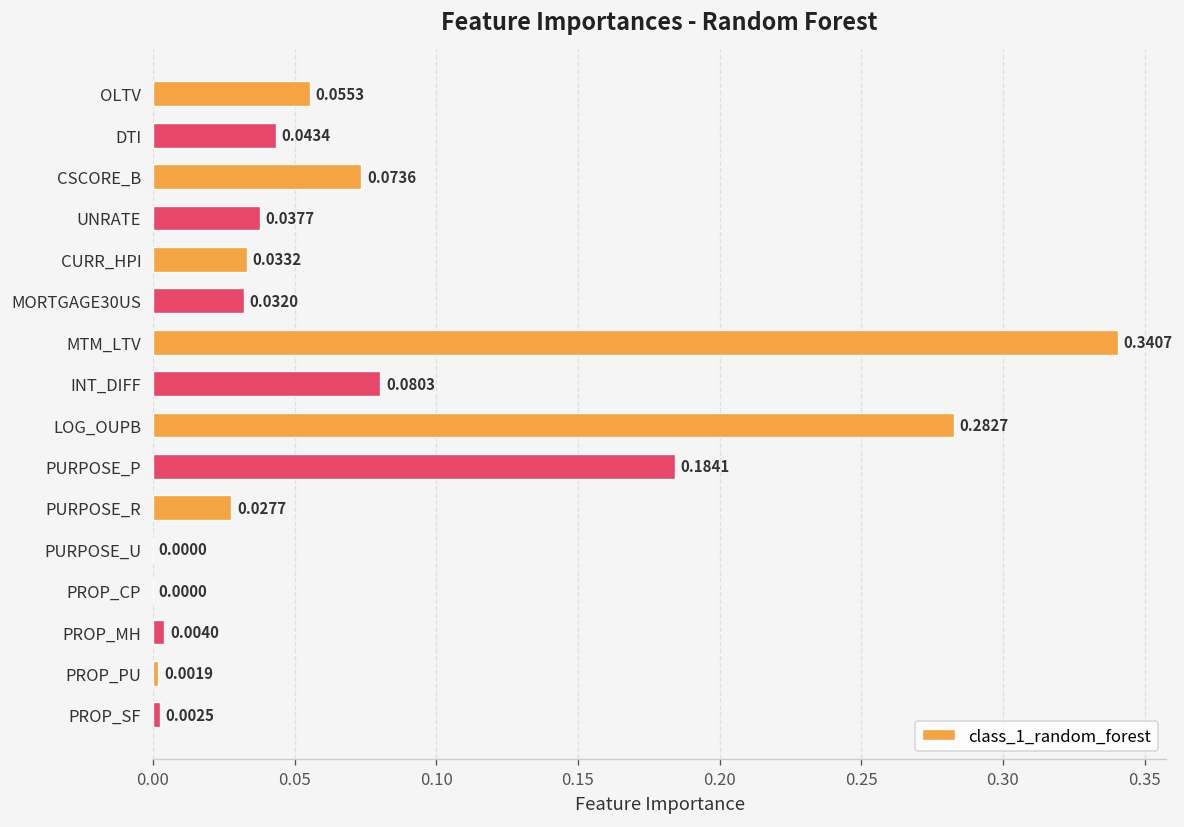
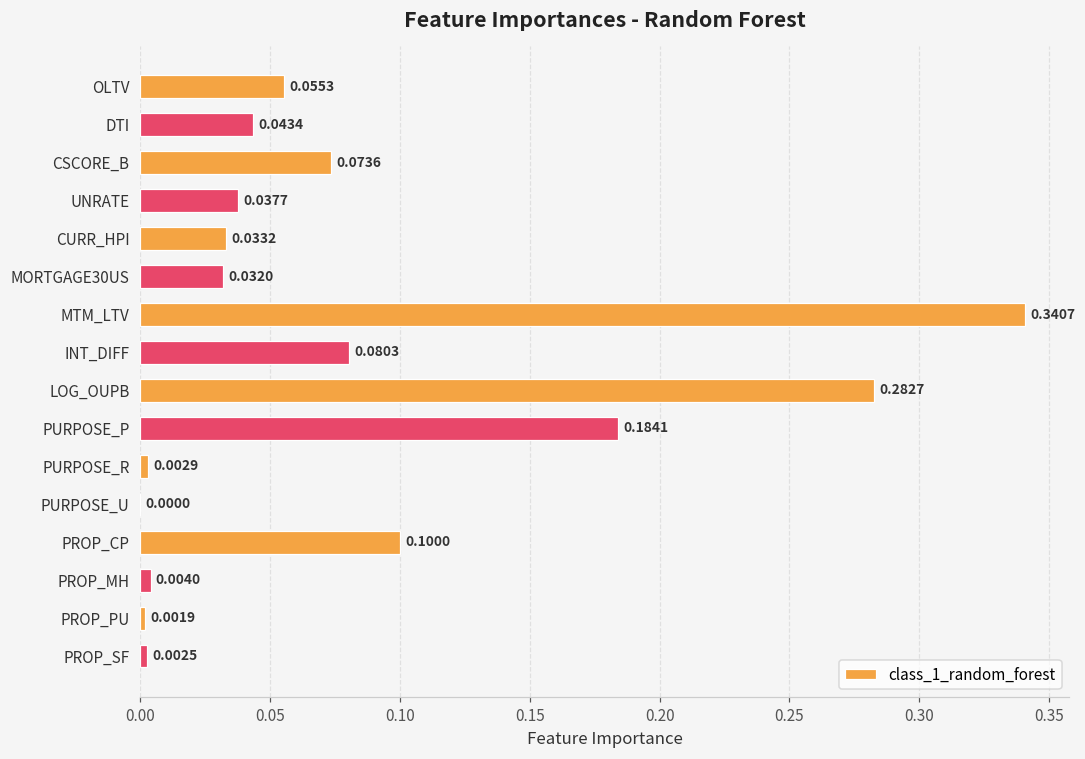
PURPOSE_R: 0.0277 -> 0.0029
PROP_CP: 0.0000 -> 0.1000
